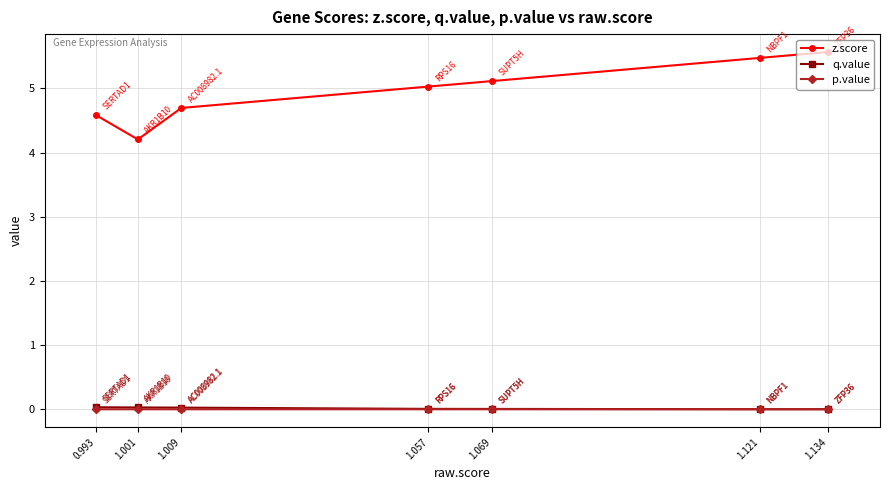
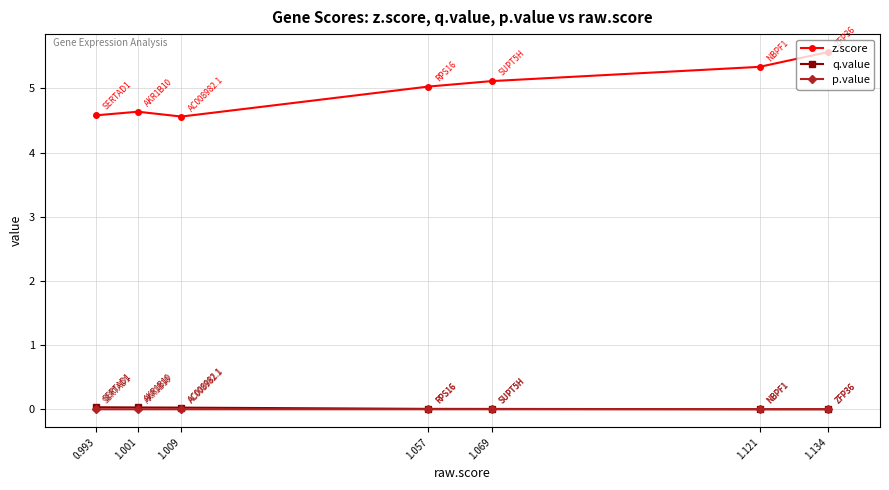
z.score, 1.001: 4.2 -> 4.6
z.score, 1.009: 4.7 -> 4.6
z.score, 1.121: 5.5 -> 5.3
